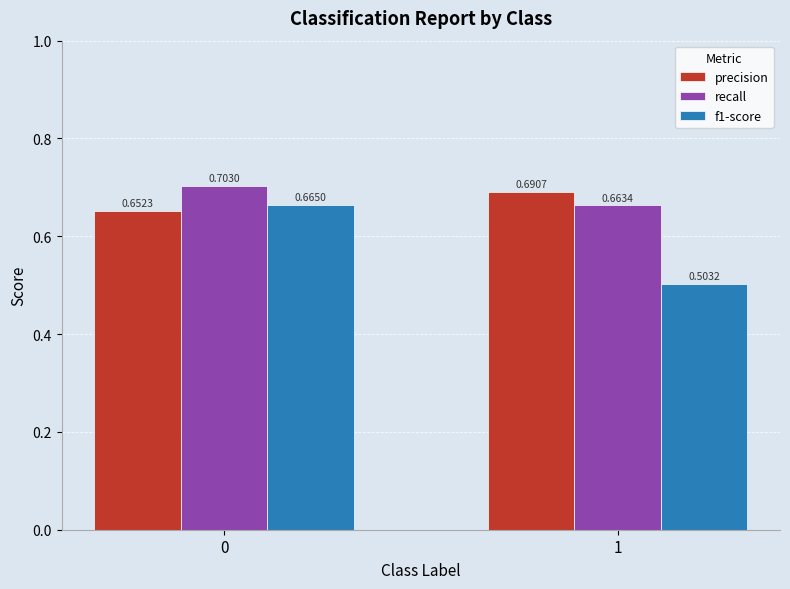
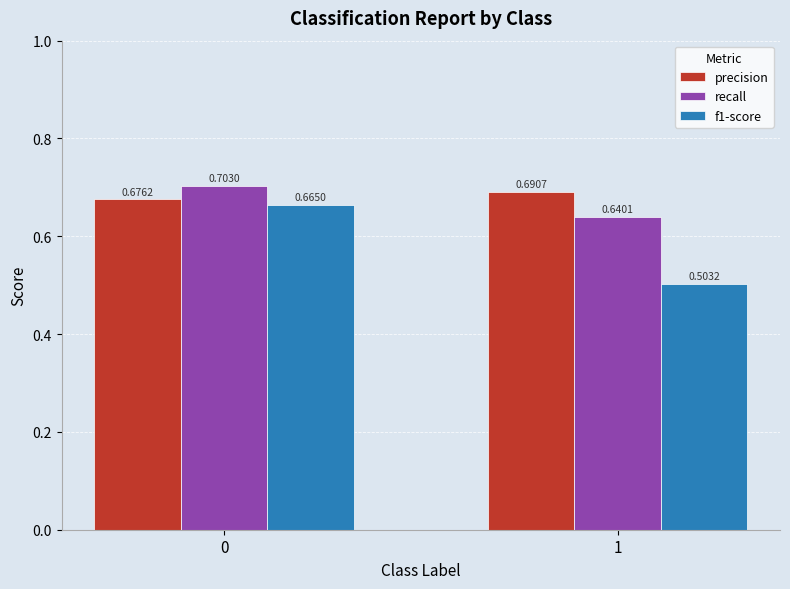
precision, 0: 0.6523 -> 0.6762
recall, 1: 0.6634 -> 0.6401
